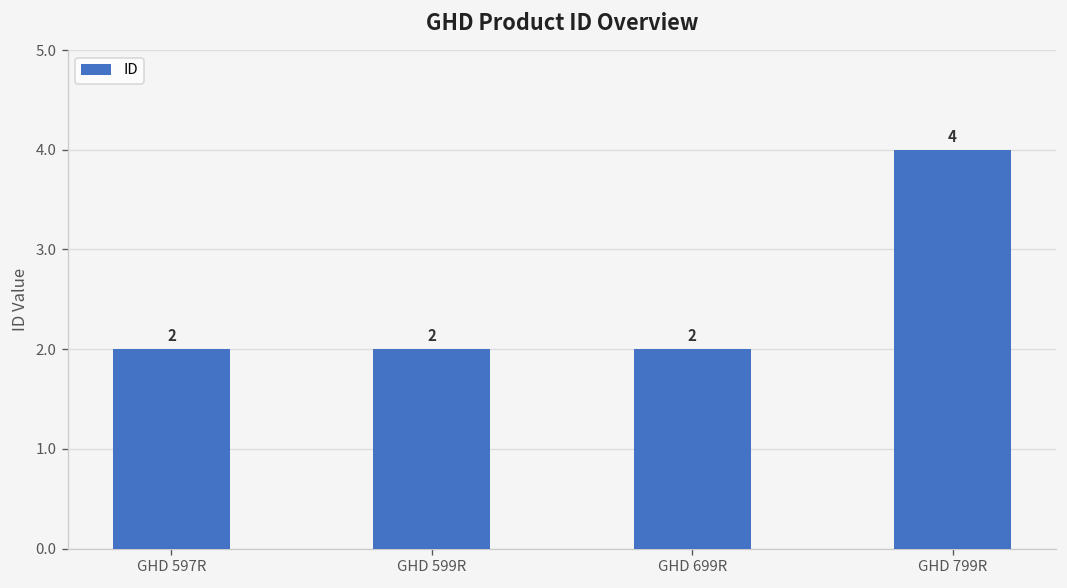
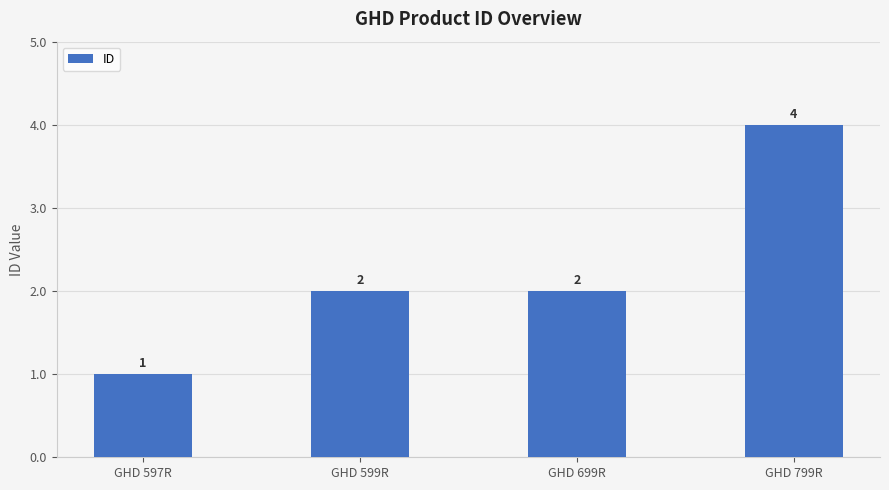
GHD 597R: 2 -> 1
